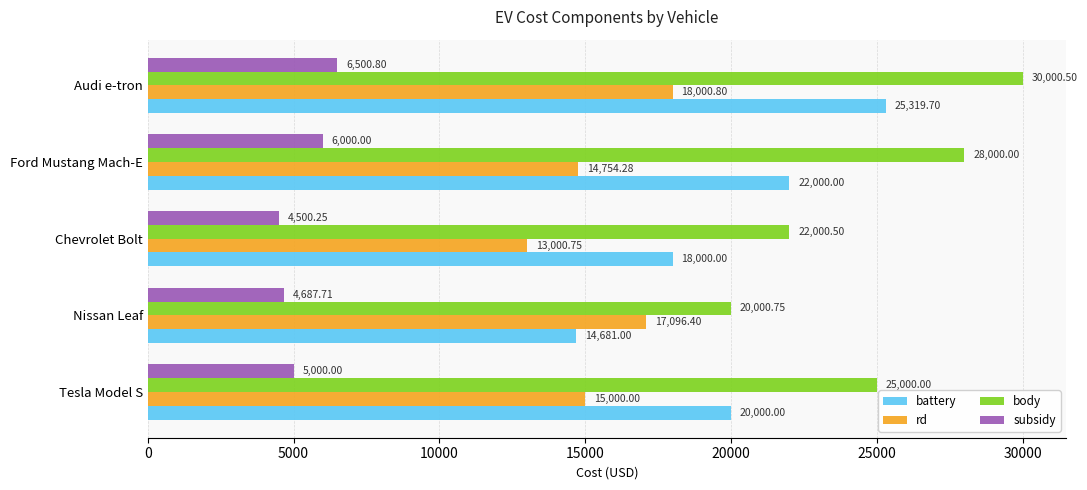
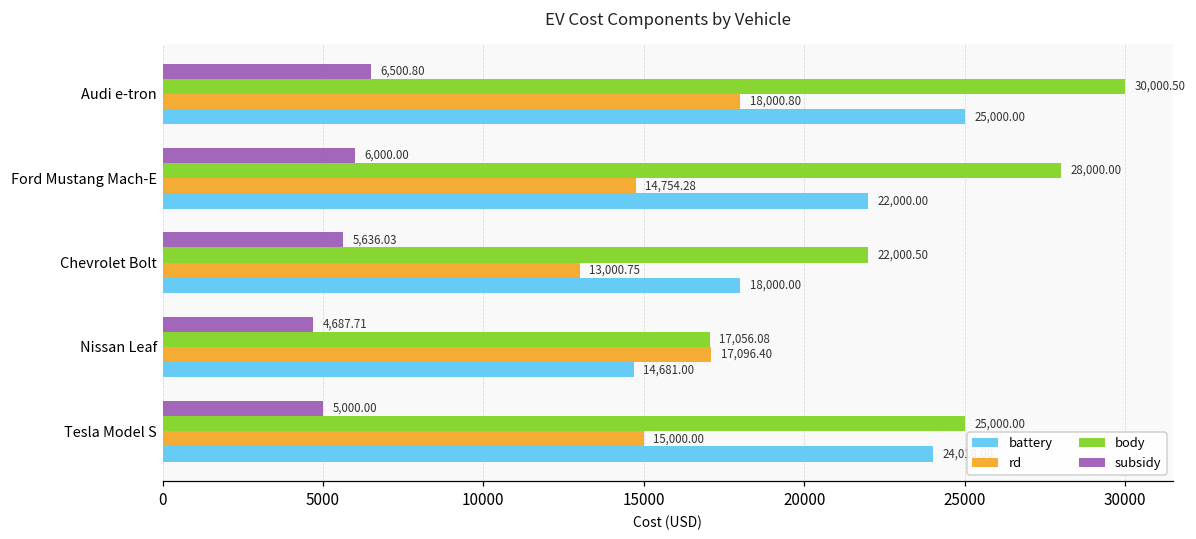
battery, Audi e-tron: 25,319.70 -> 25,000.00
subsidy, Chevrolet Bolt: 4,500.25 -> 5,636.03
body, Nissan Leaf: 20,000.75 -> 17,056.08
battery, Tesla Model S: 20000 -> 24000
